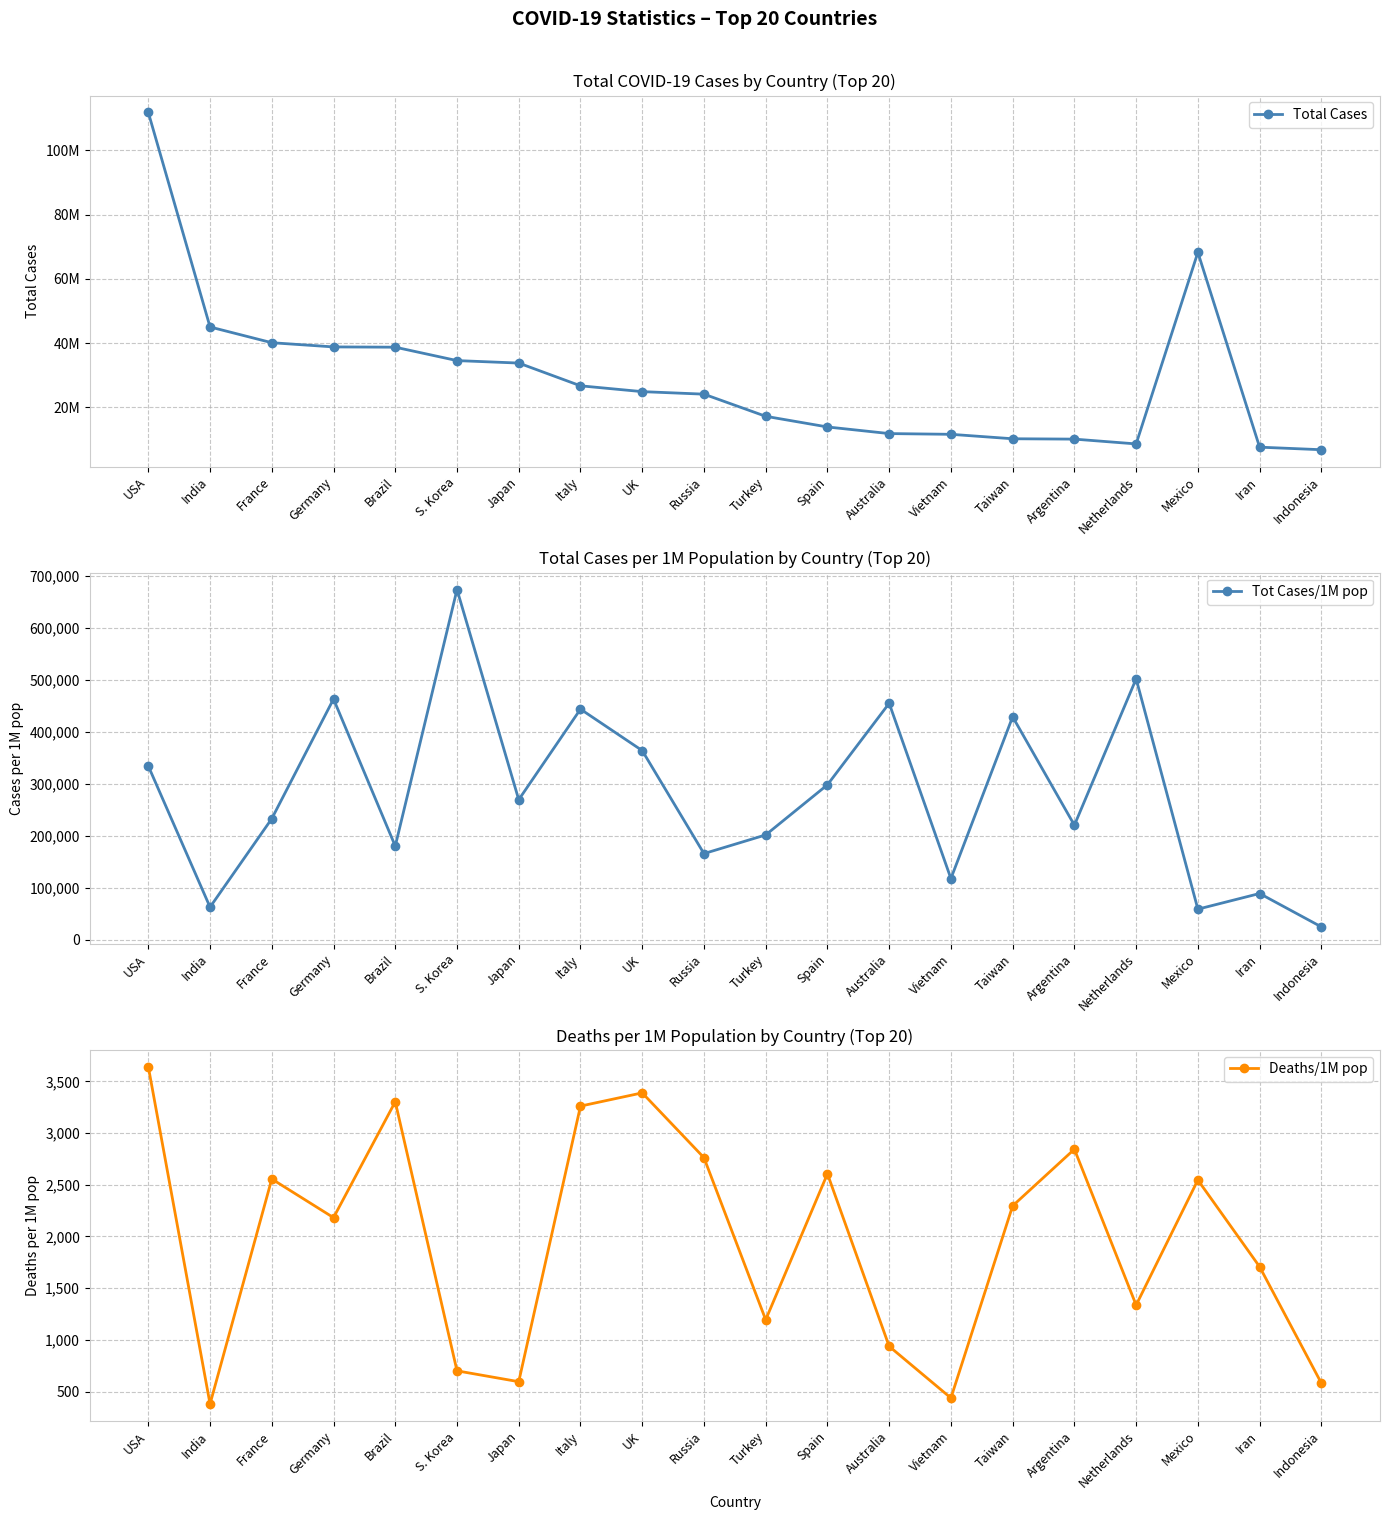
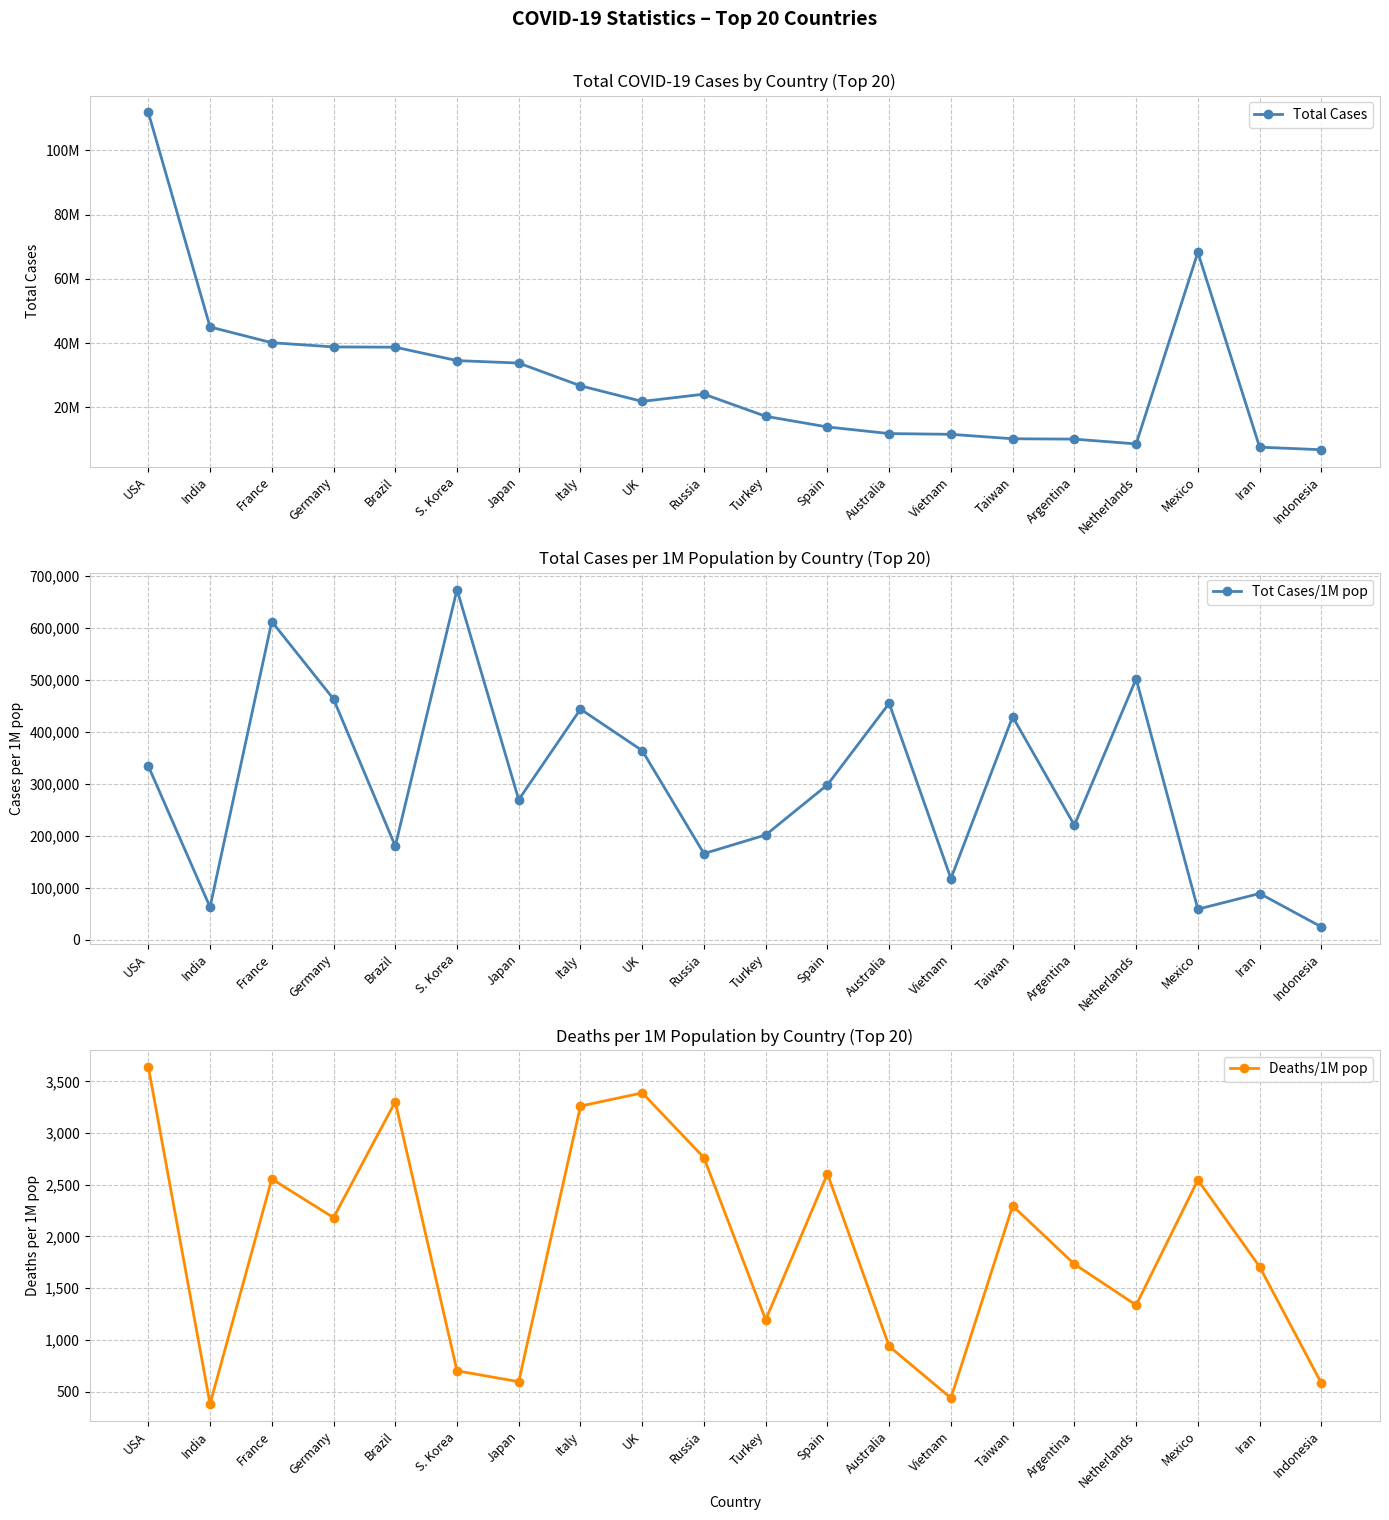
Total COVID-19 Cases by Country (Top 20), UK: 25000000 -> 22000000
Total Cases per 1M Population by Country (Top 20), France: 230,000 -> 610,000
Deaths per 1M Population by Country (Top 20), Argentina: 2,840 -> 1,730
